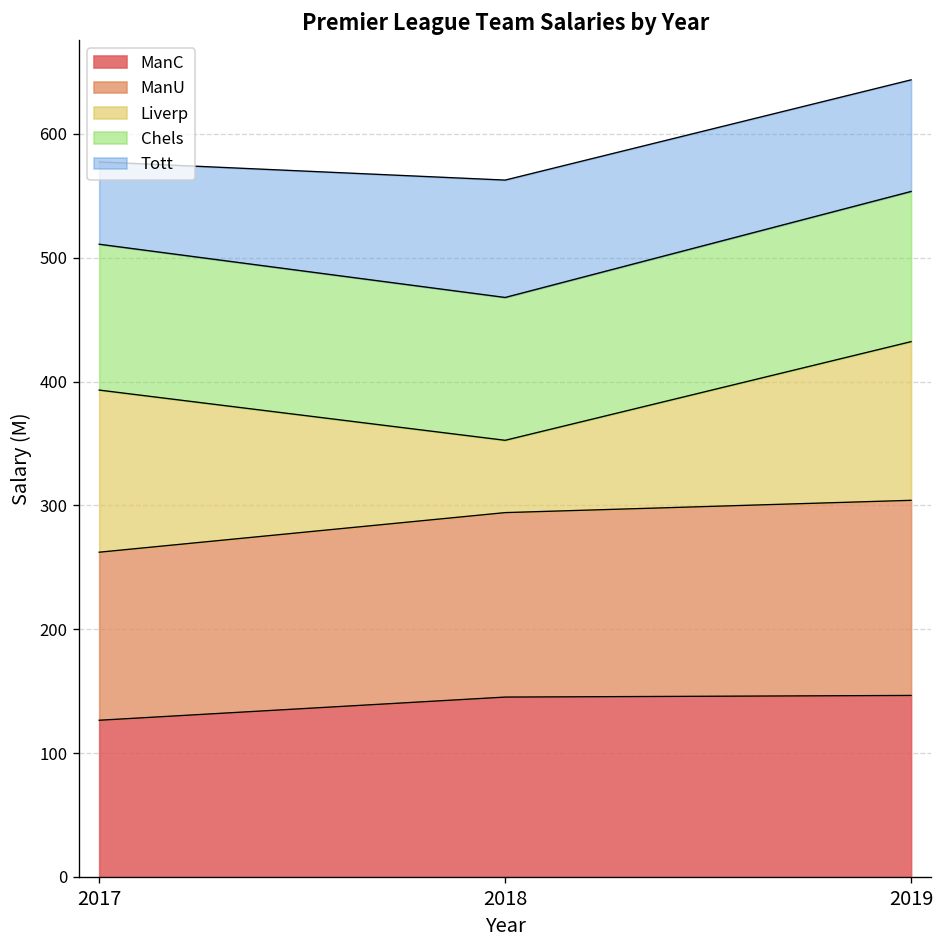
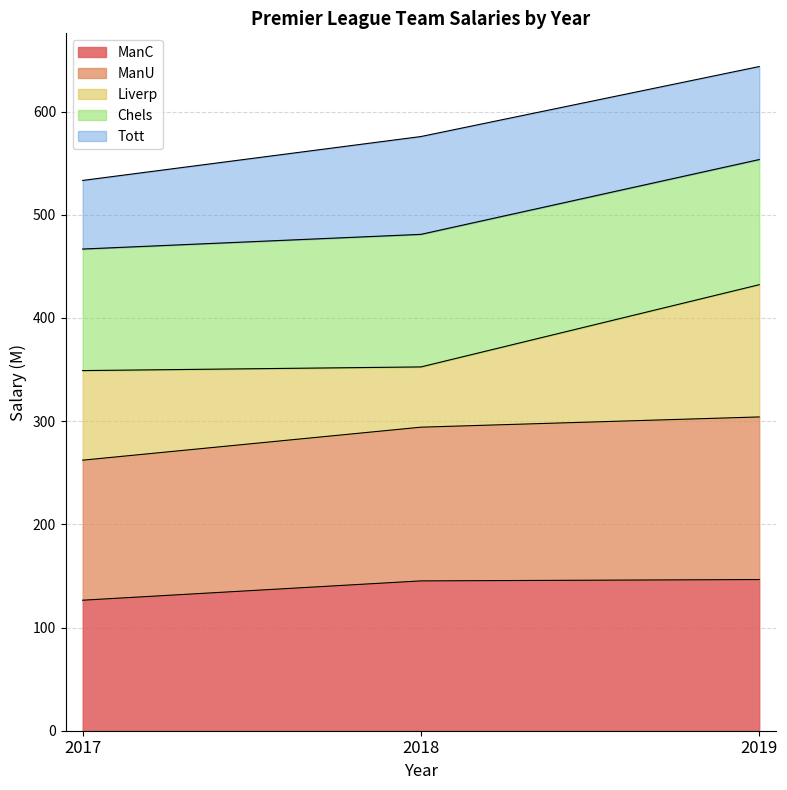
Liverp, 2017: 131 -> 87
Chels, 2018: 115 -> 128
